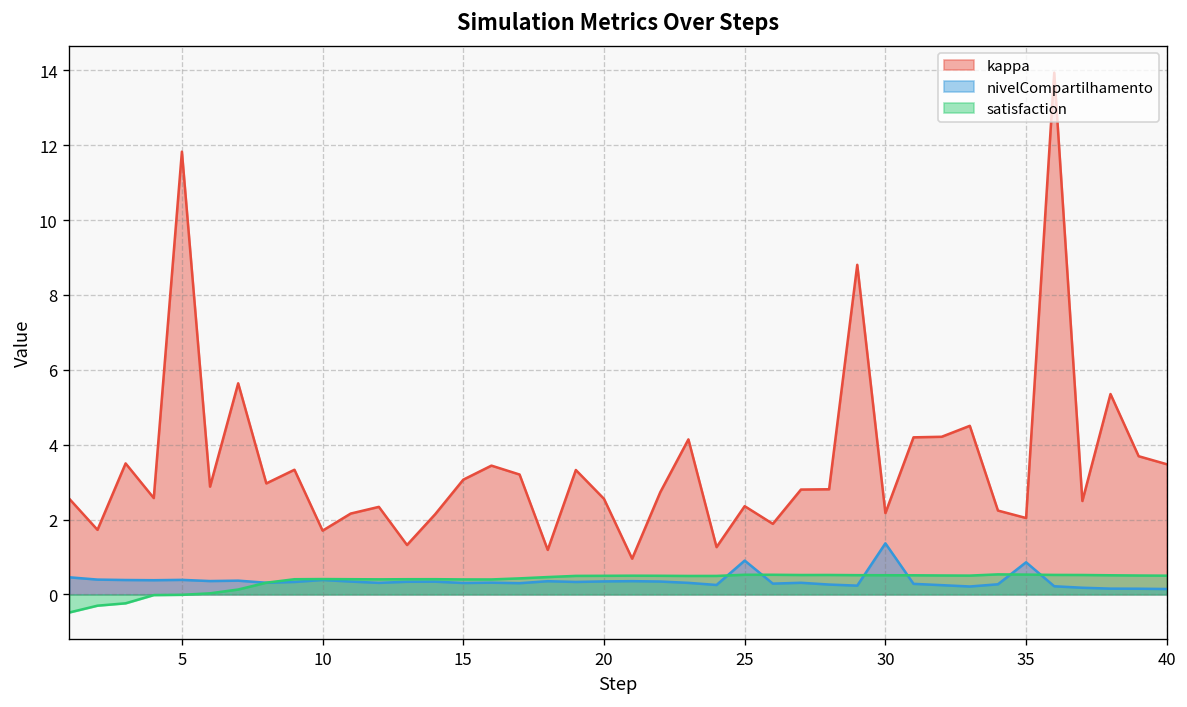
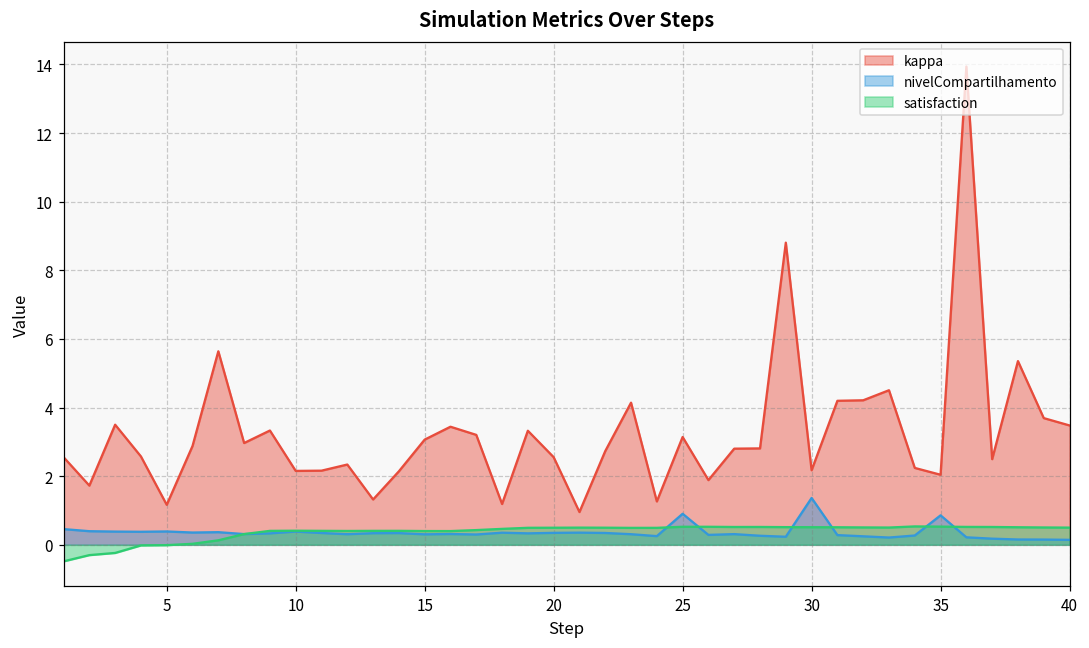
kappa, 5: 11.8 -> 1.2
kappa, 10: 1.7 -> 2.2
kappa, 25: 2.4 -> 3.1
